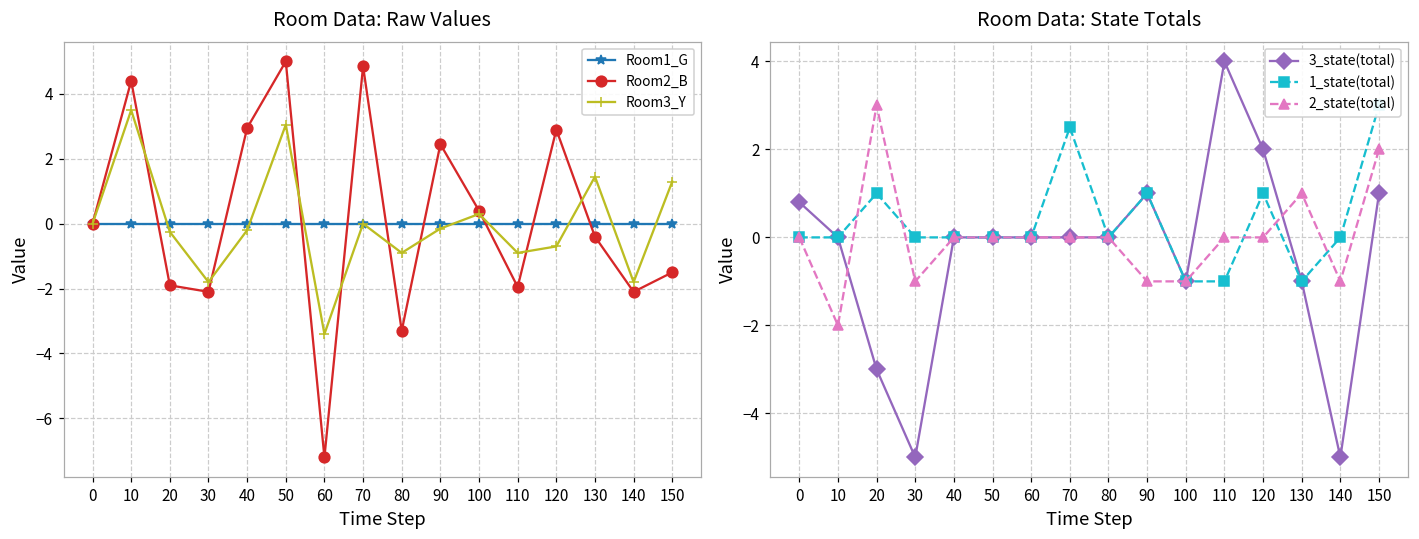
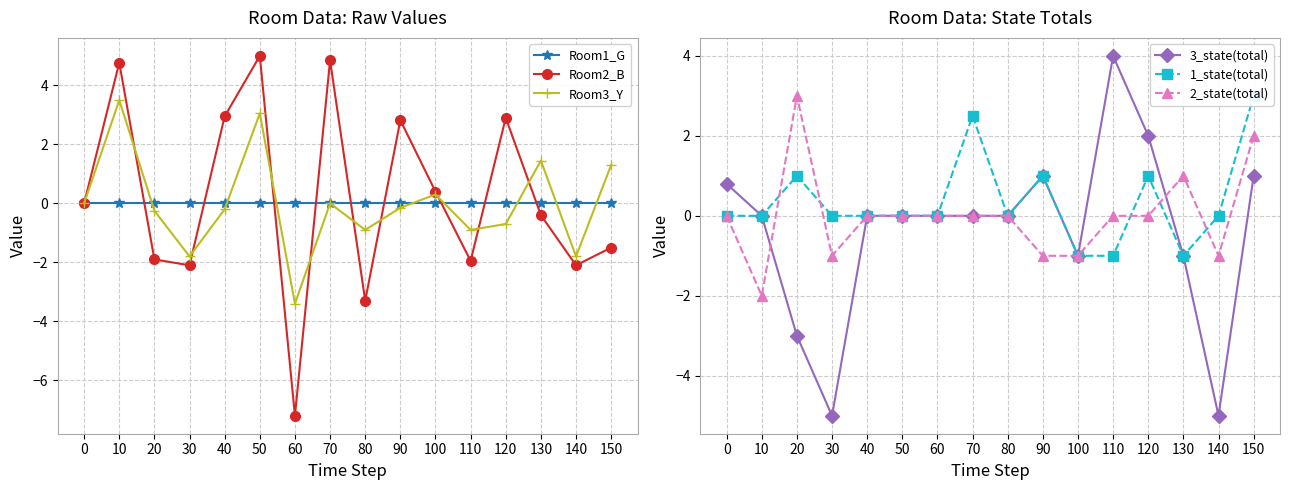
Room Data: Raw Values, Room2_B, 10: 4.4 -> 4.8
Room Data: Raw Values, Room2_B, 90: 2.5 -> 2.8
